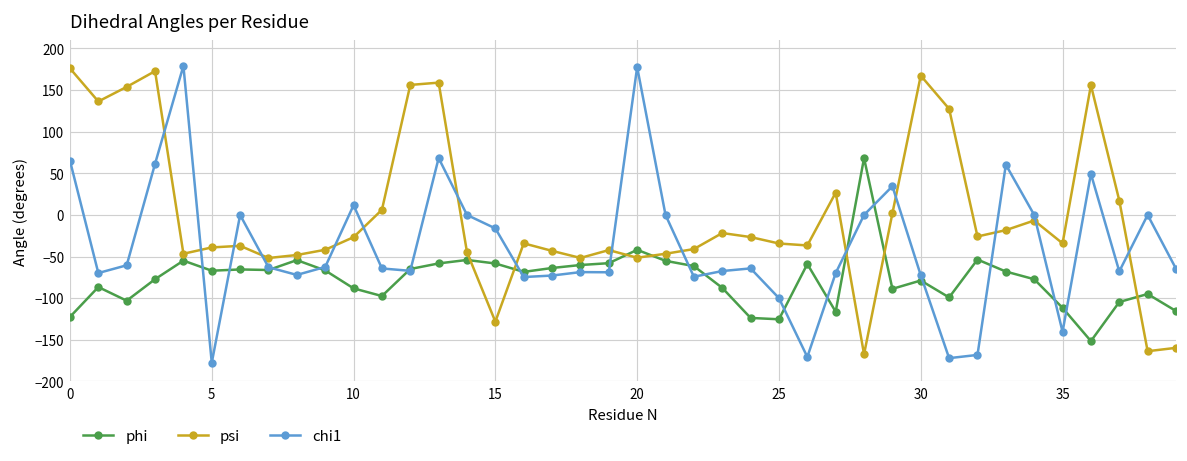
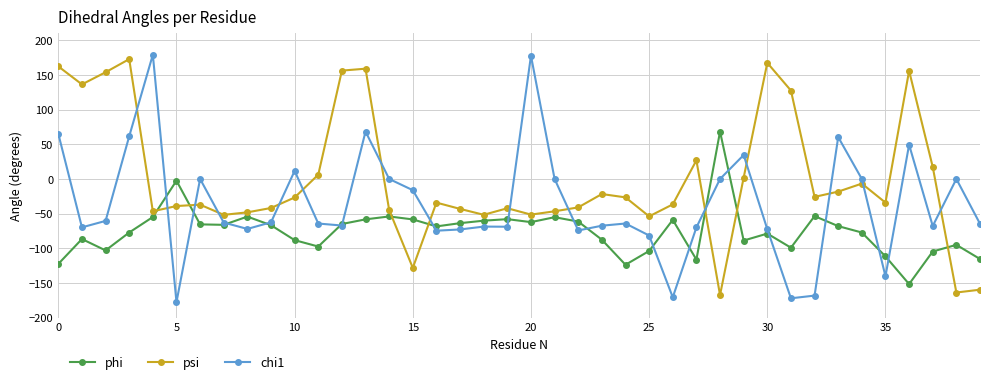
psi, 0: 180 -> 160
phi, 5: -70 -> 0
phi, 20: -40 -> -60
phi, 25: -130 -> -100
psi, 25: -30 -> -50
chi1, 25: -100 -> -80
